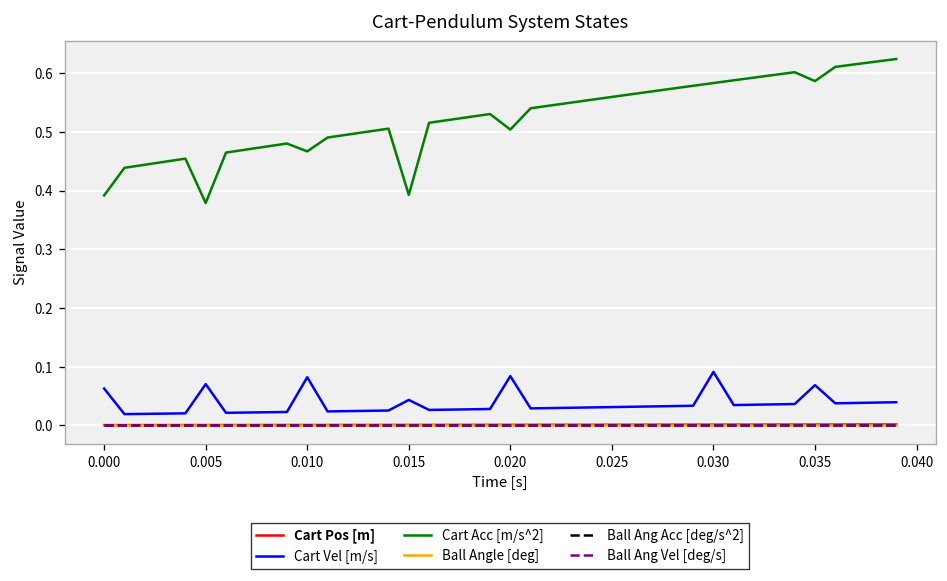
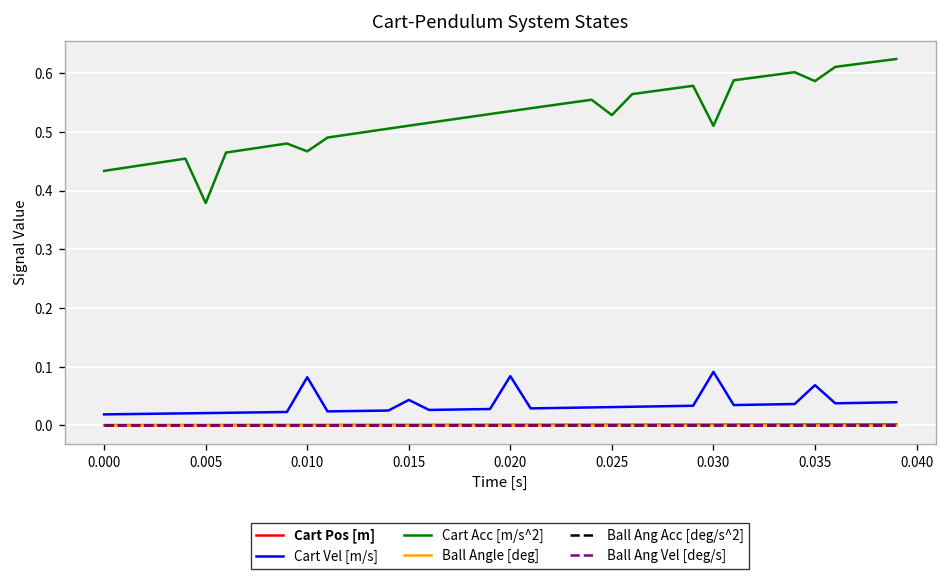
Cart Vel [m/s], 0.000: 0.06 -> 0.02
Cart Acc [m/s^2], 0.000: 0.39 -> 0.43
Cart Vel [m/s], 0.005: 0.07 -> 0.02
Cart Acc [m/s^2], 0.015: 0.39 -> 0.51
Cart Acc [m/s^2], 0.020: 0.50 -> 0.54
Cart Acc [m/s^2], 0.025: 0.56 -> 0.53
Cart Acc [m/s^2], 0.030: 0.58 -> 0.51
